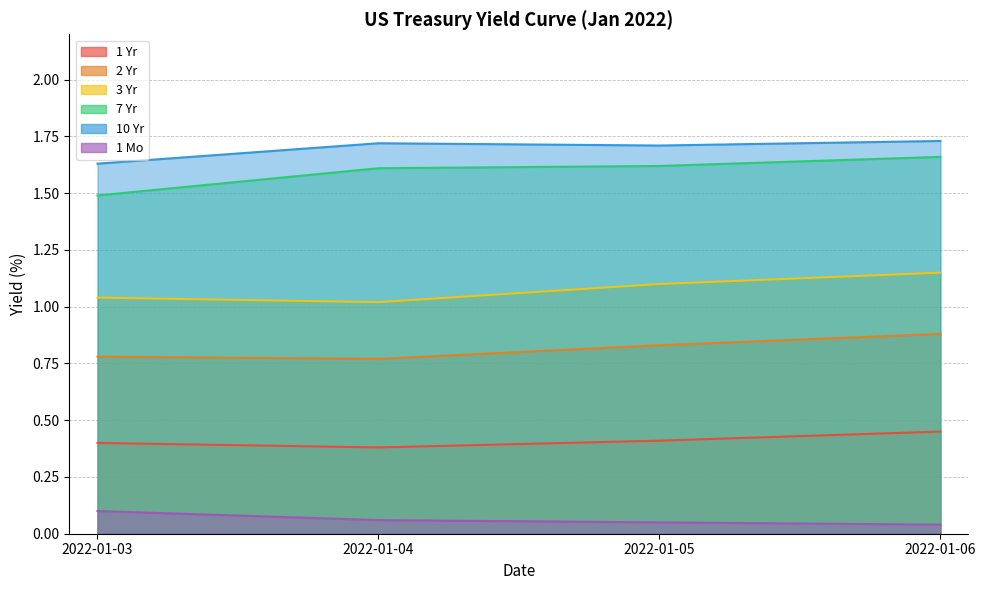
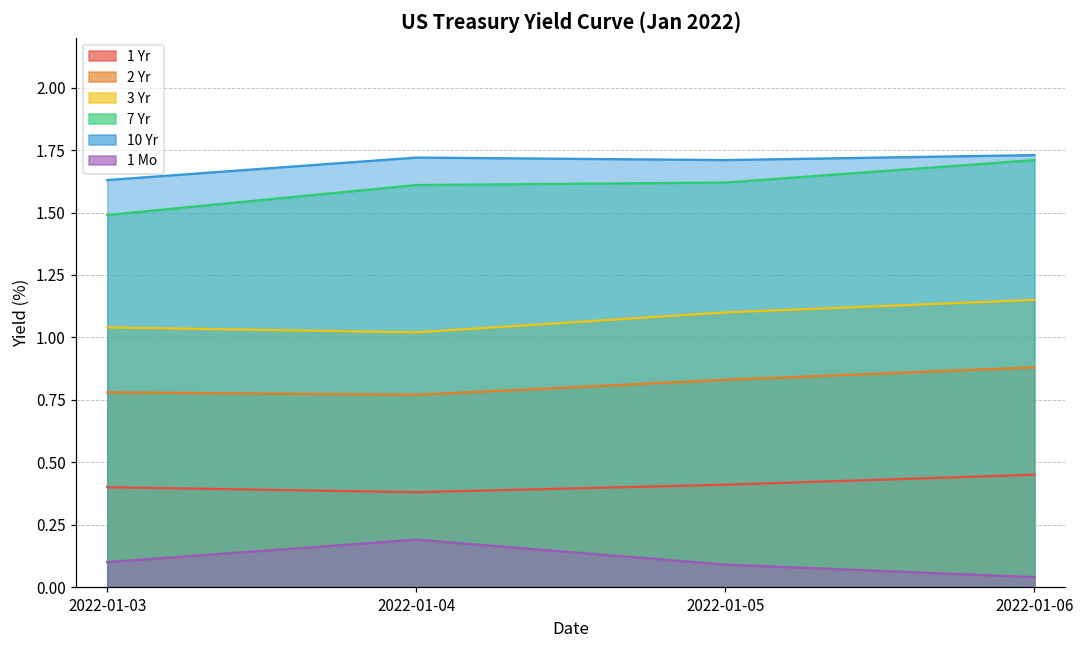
1 Mo, 2022-01-04: 0.06 -> 0.19
1 Mo, 2022-01-05: 0.05 -> 0.09
7 Yr, 2022-01-06: 1.66 -> 1.71
